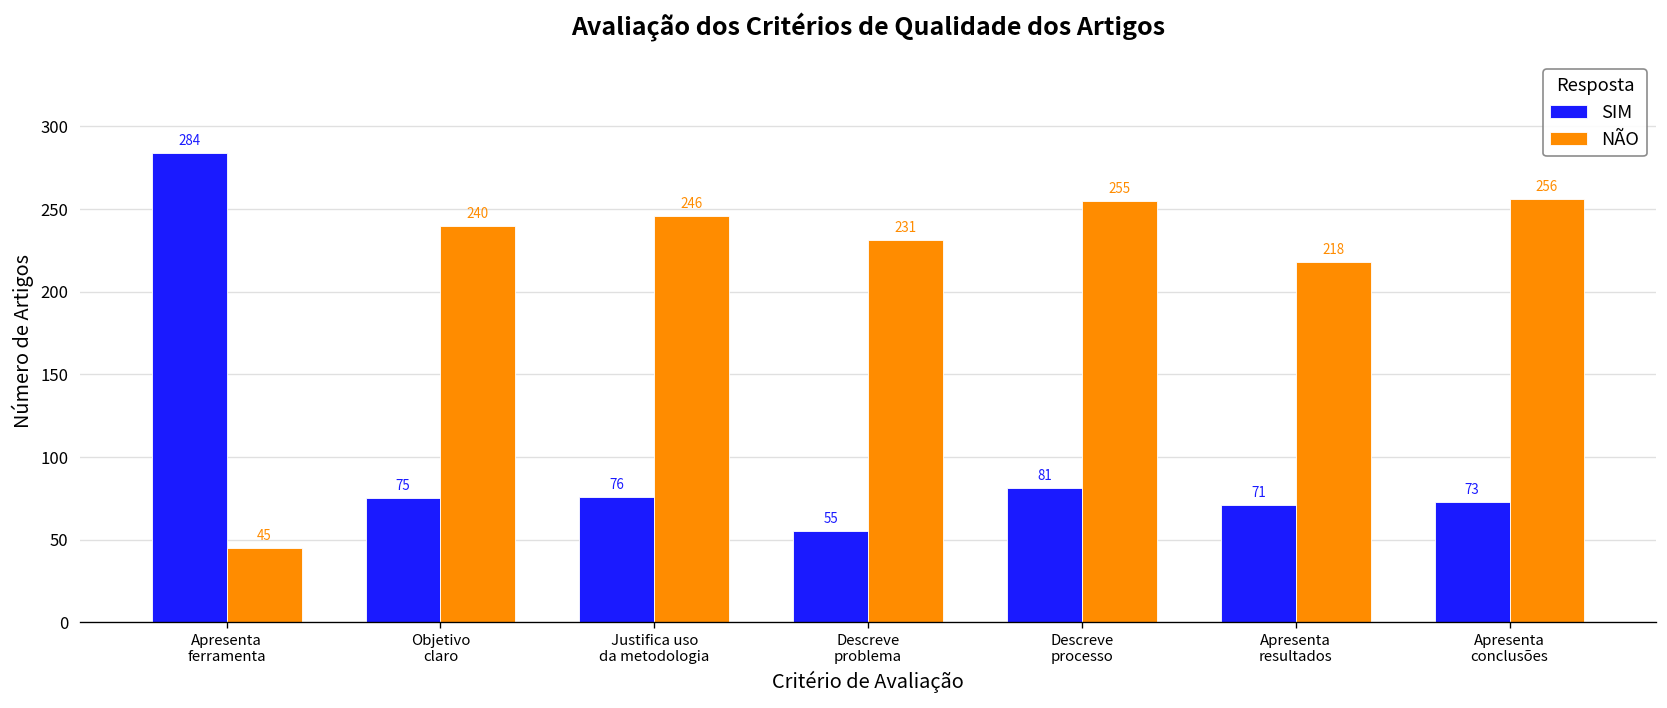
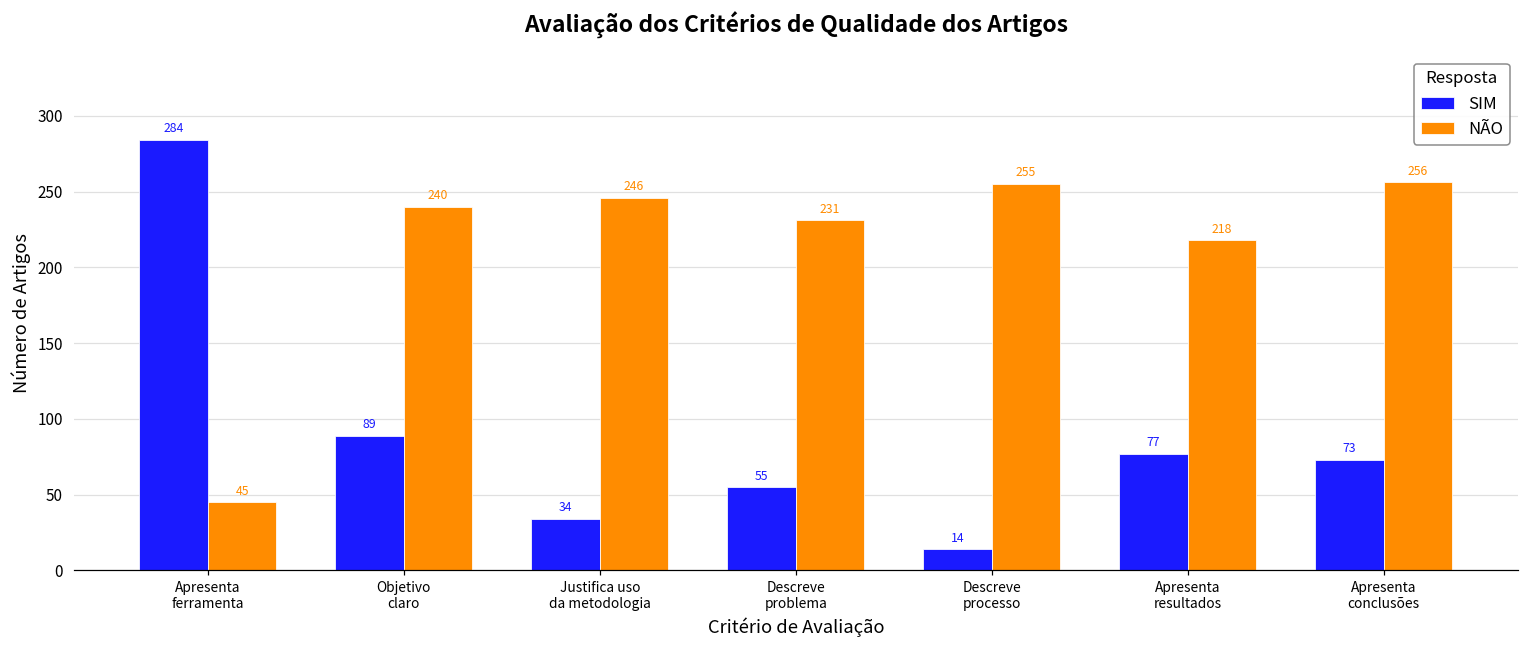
SIM, Objetivo claro: 75 -> 89
SIM, Justifica uso da metodologia: 76 -> 34
SIM, Descreve processo: 81 -> 14
SIM, Apresenta resultados: 71 -> 77
